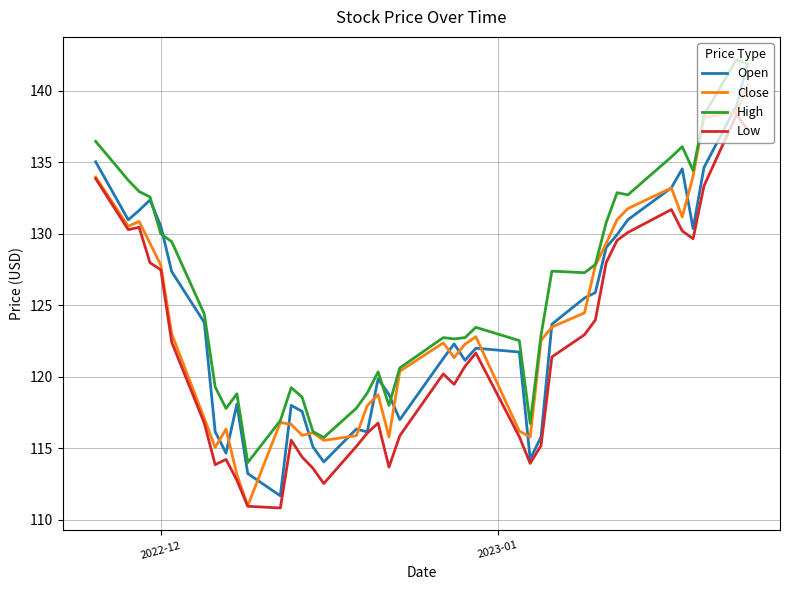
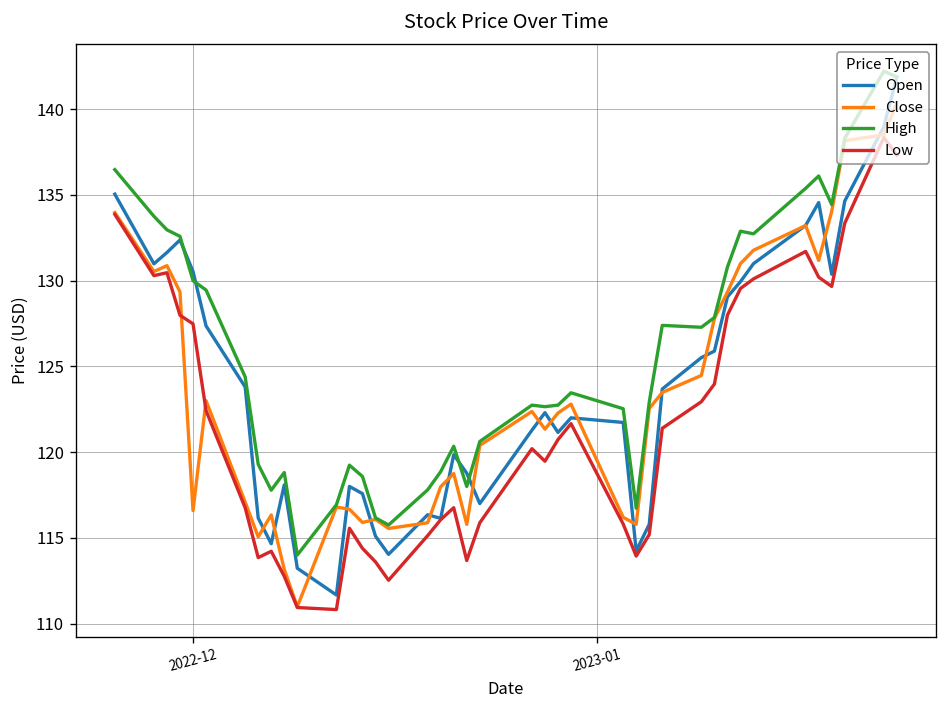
Close, 2022-12: 127.8 -> 116.6
